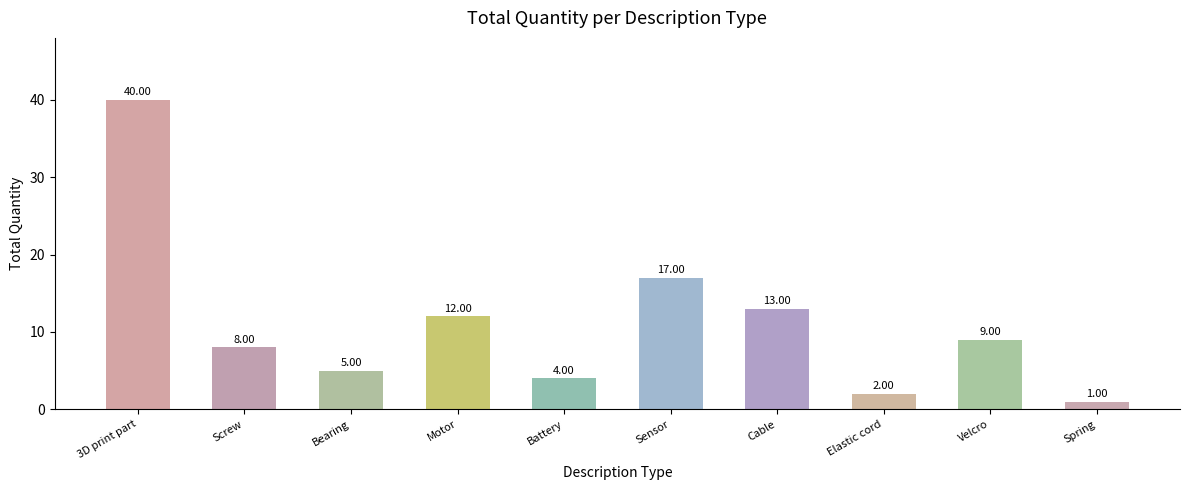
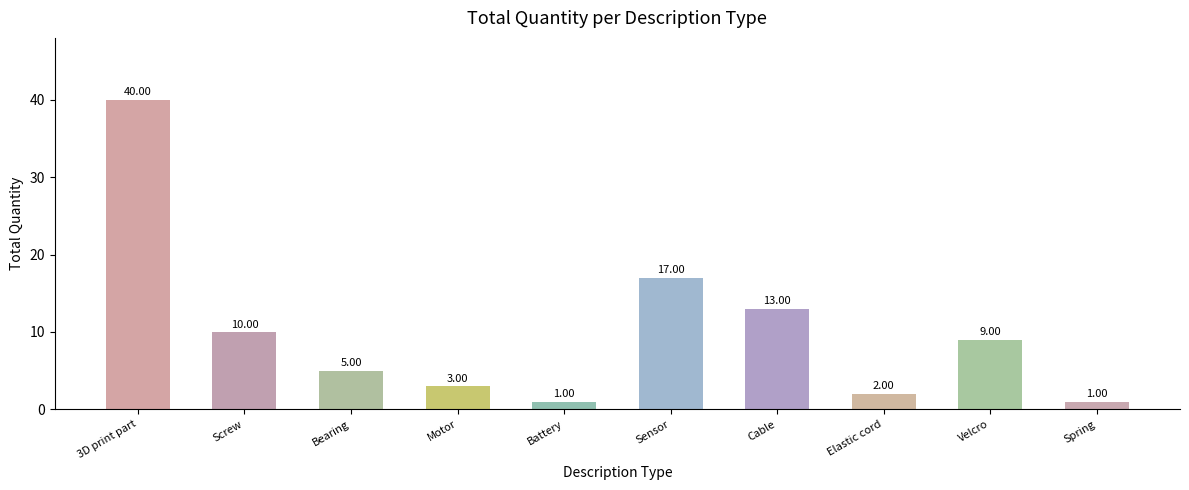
Screw: 8.00 -> 10.00
Motor: 12.00 -> 3.00
Battery: 4.00 -> 1.00
